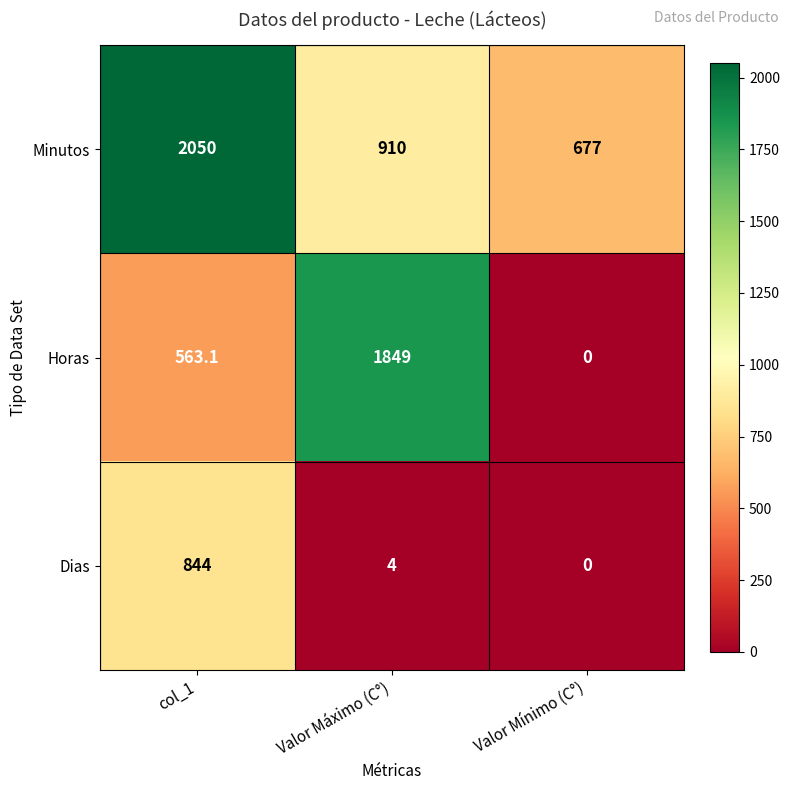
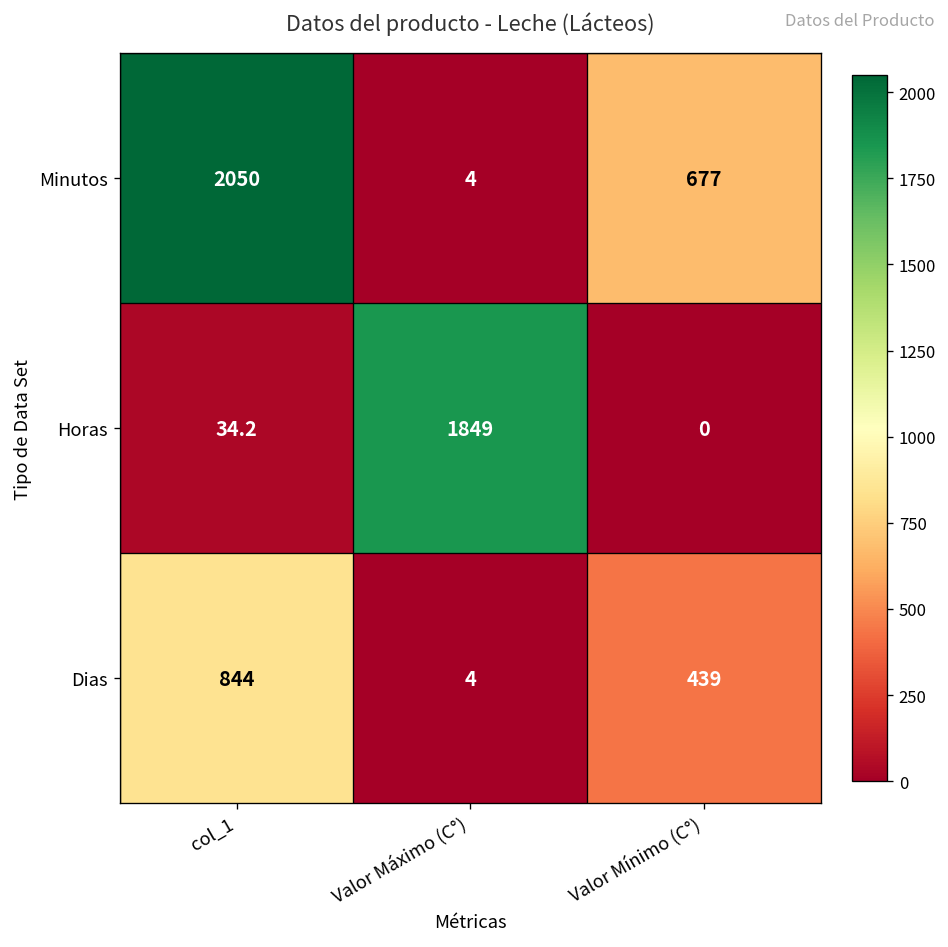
Minutos, Valor Máximo (C°): 910 -> 4
Horas, col_1: 563.1 -> 34.2
Dias, Valor Mínimo (C°): 0 -> 439
